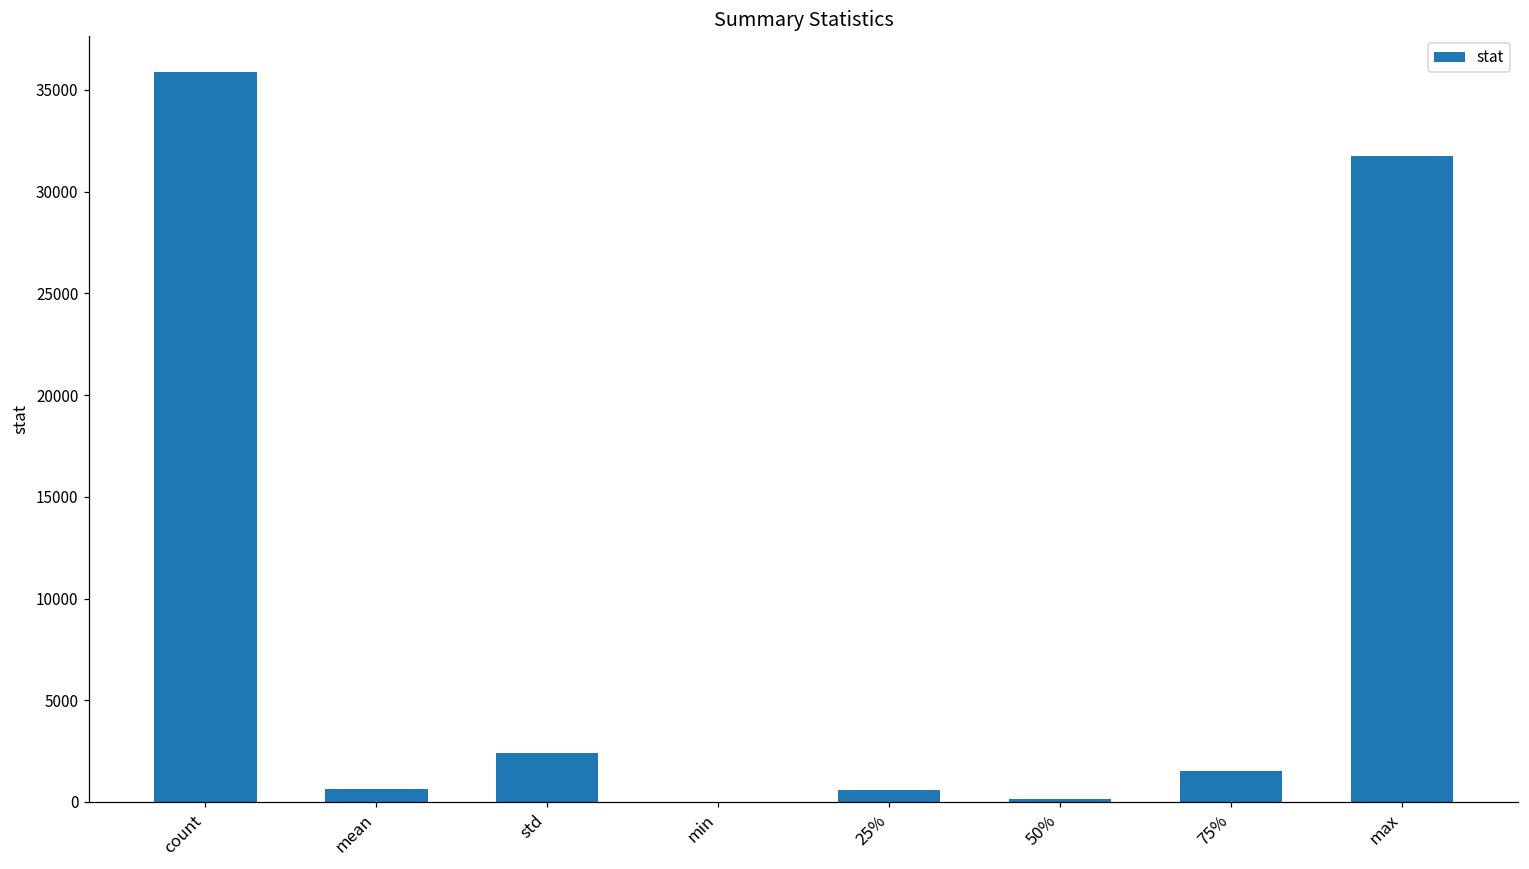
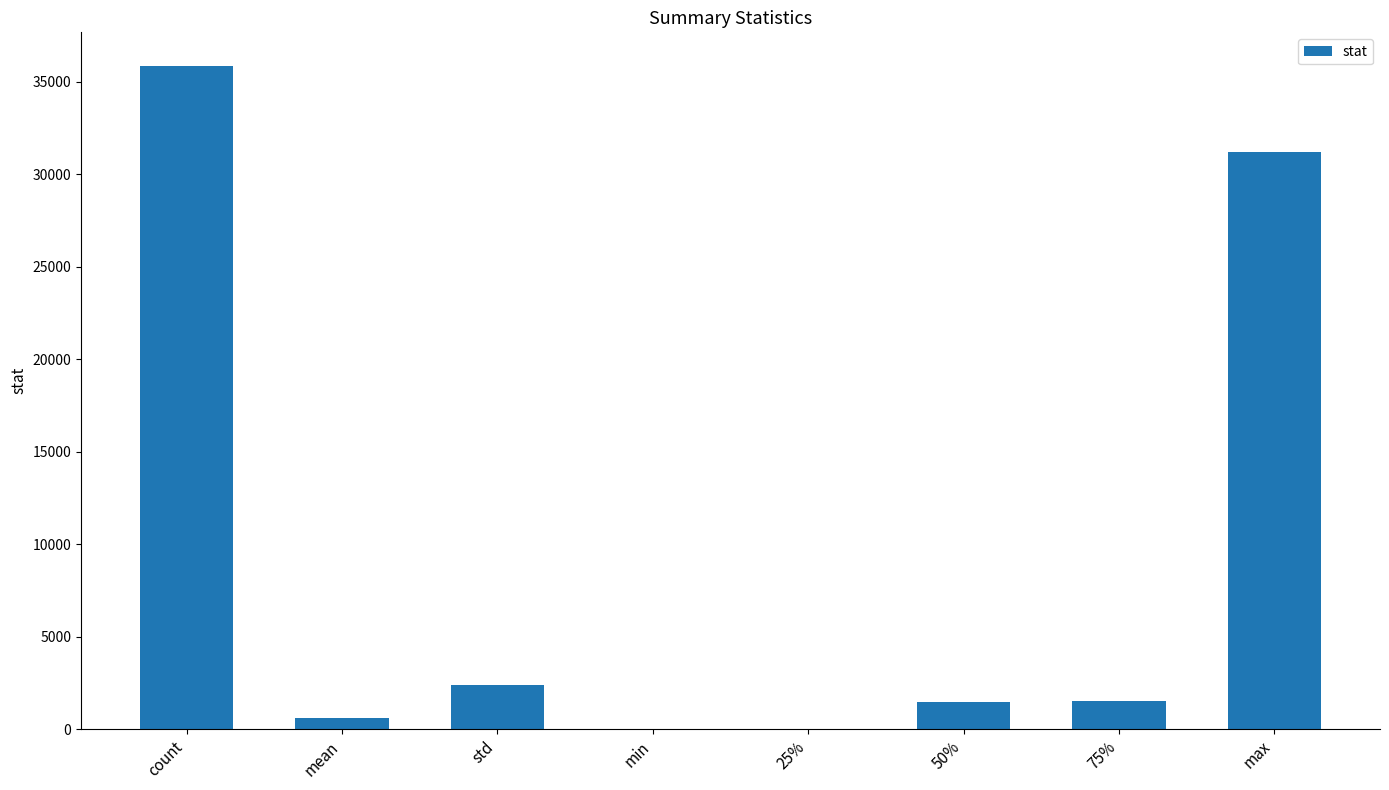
25%: 600 -> 0
50%: 200 -> 1500
max: 31700 -> 31200
